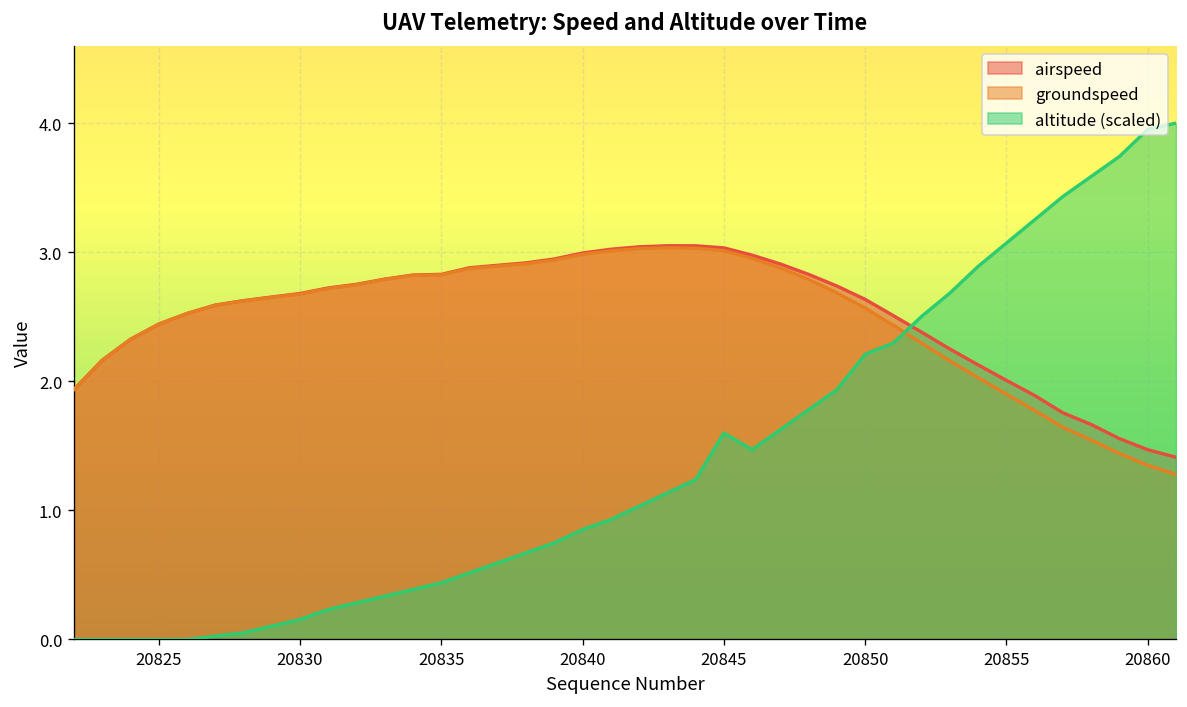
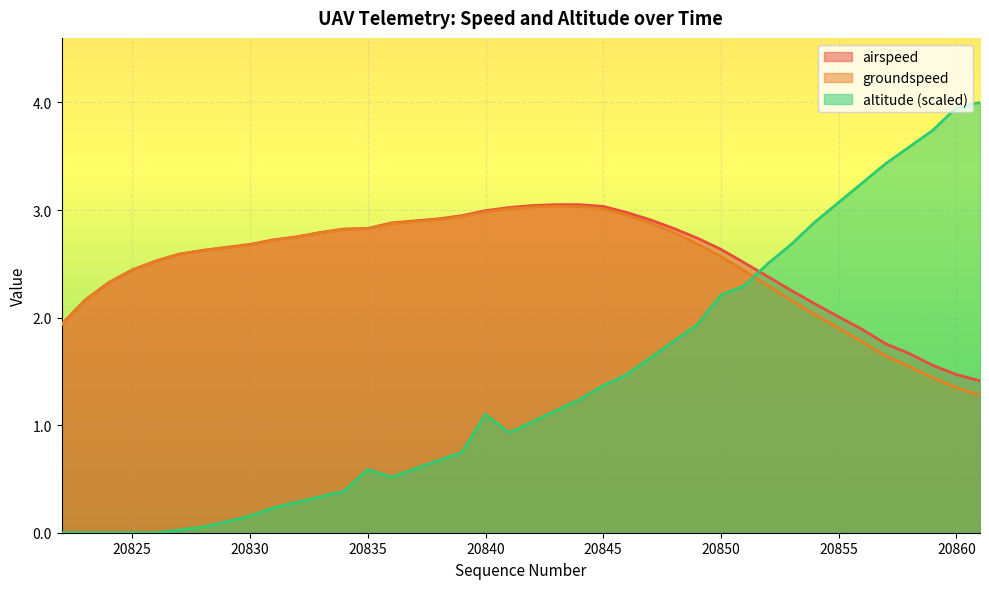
altitude (scaled), 20835: 0.44 -> 0.59
altitude (scaled), 20840: 0.85 -> 1.10
altitude (scaled), 20845: 1.60 -> 1.37
